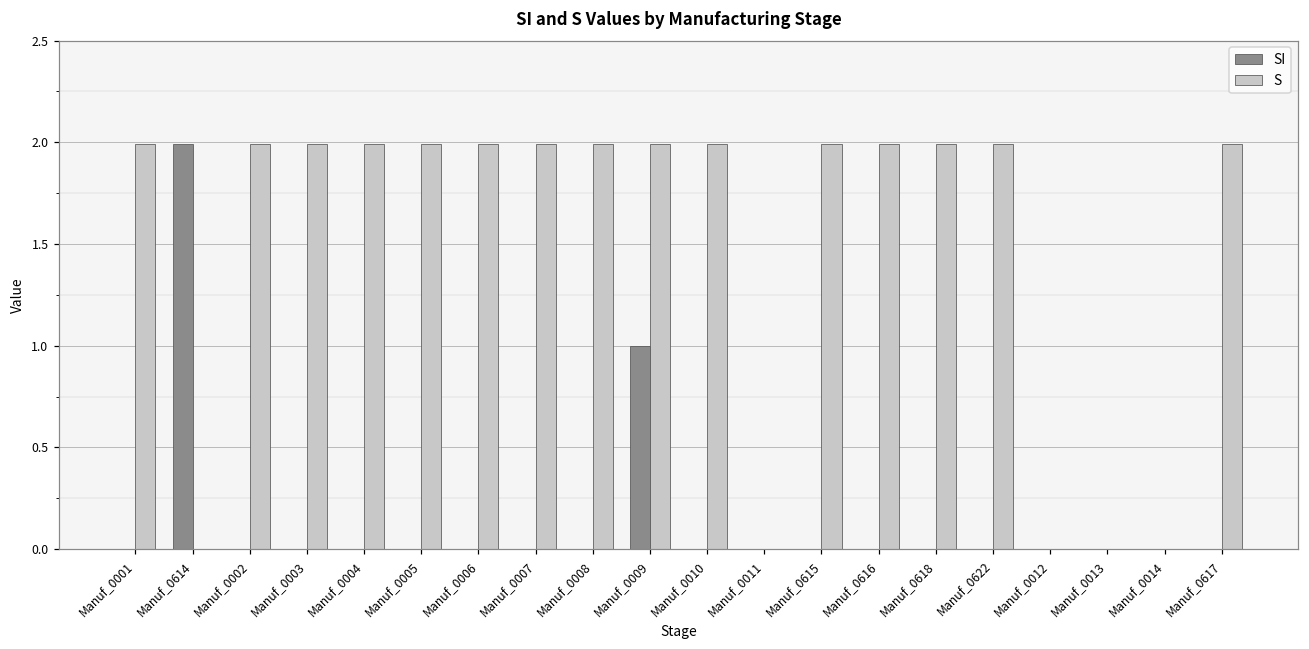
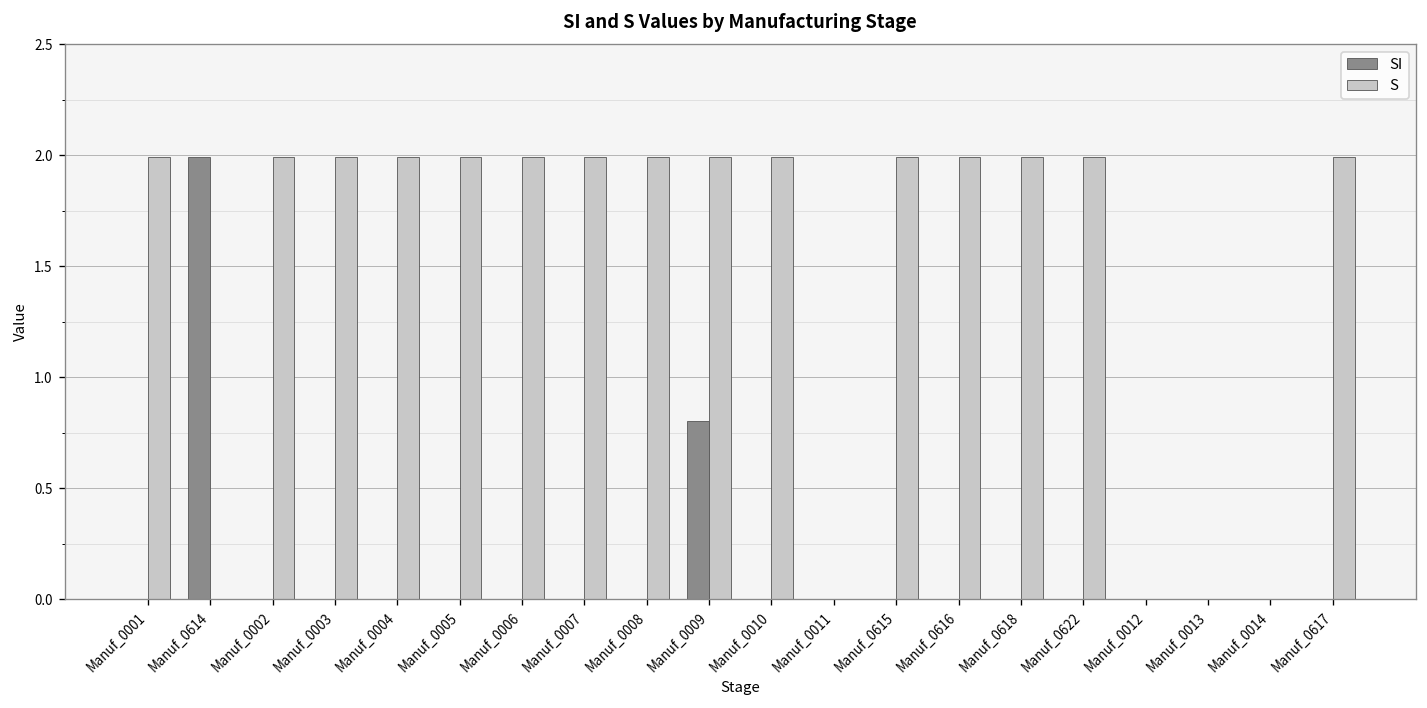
SI, Manuf_0009: 1.0 -> 0.8
